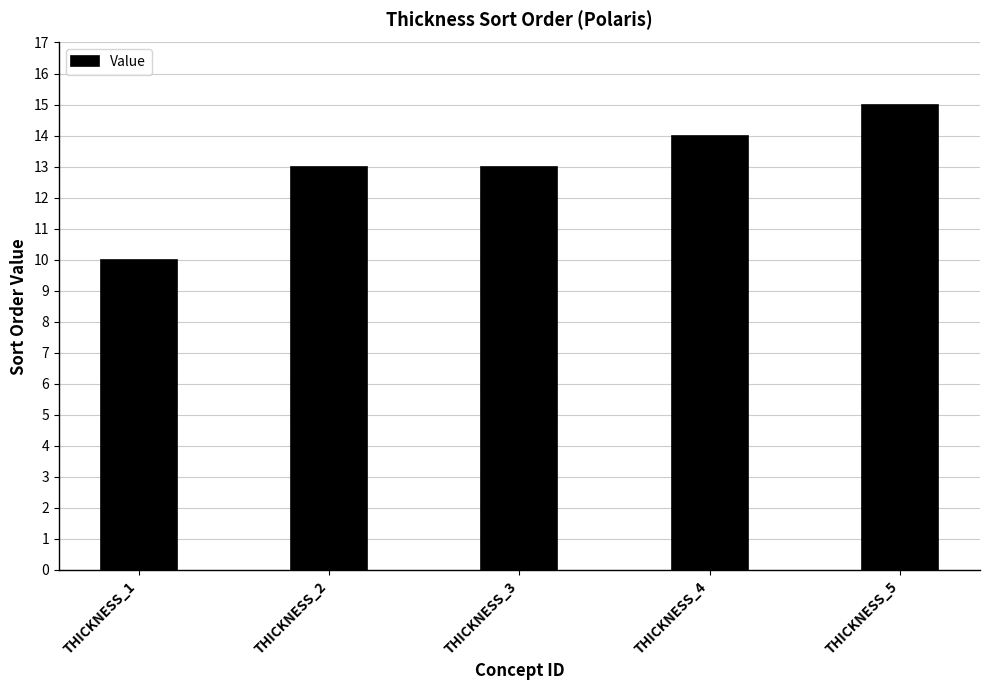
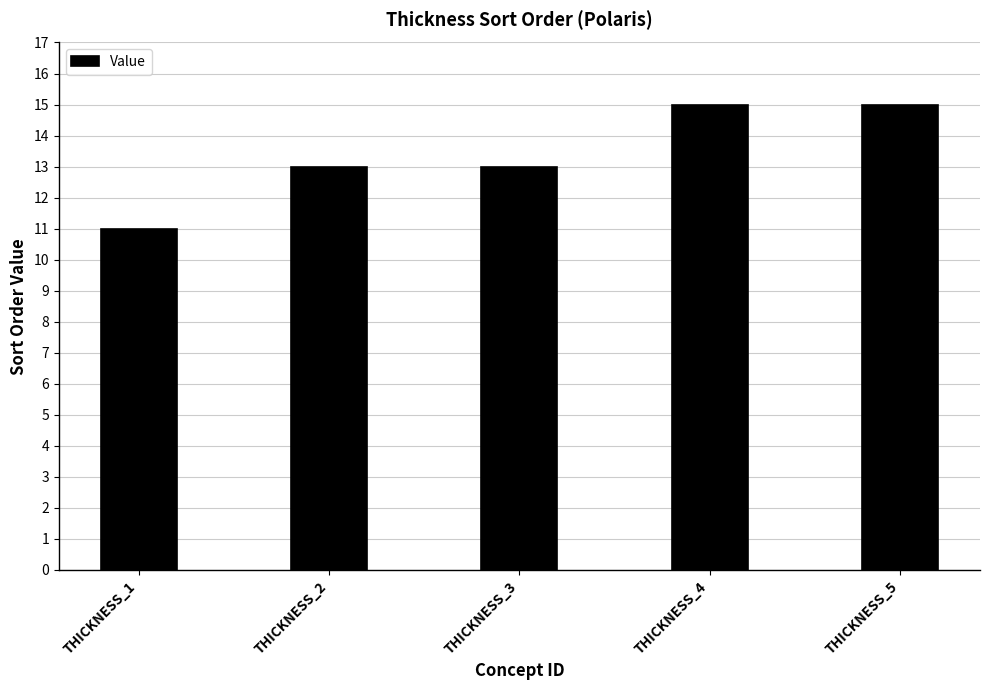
THICKNESS_1: 10 -> 11
THICKNESS_4: 14 -> 15
